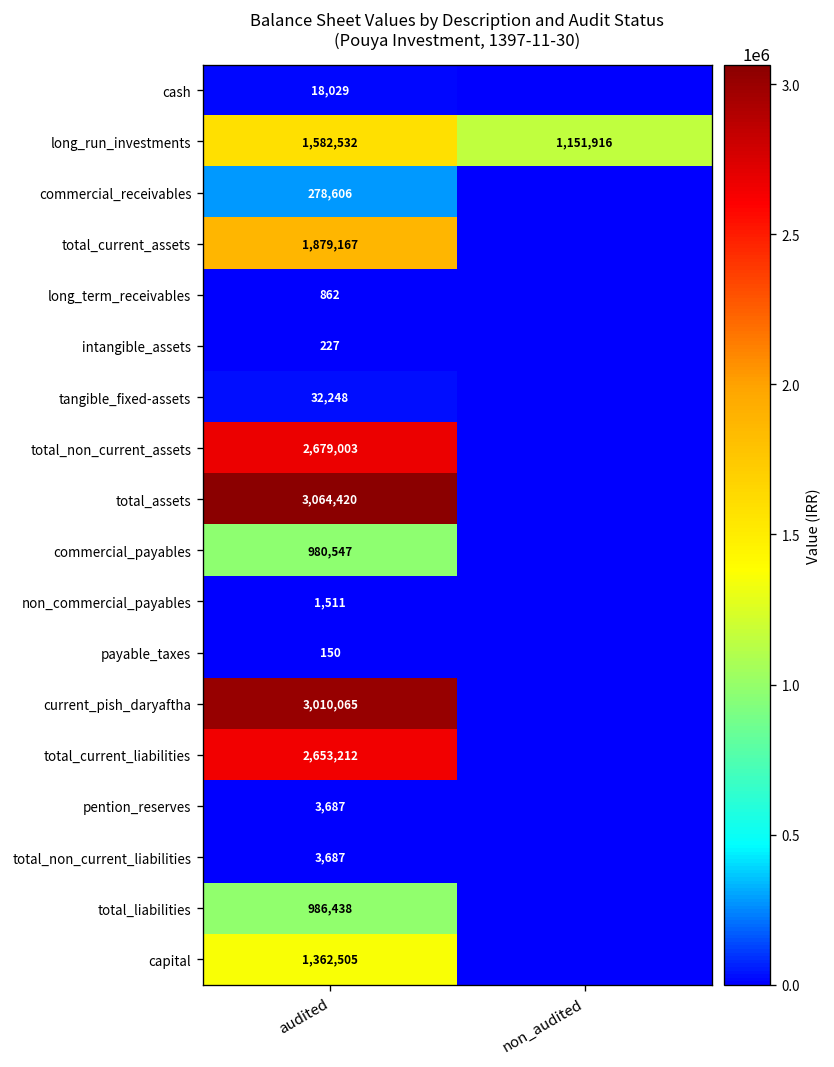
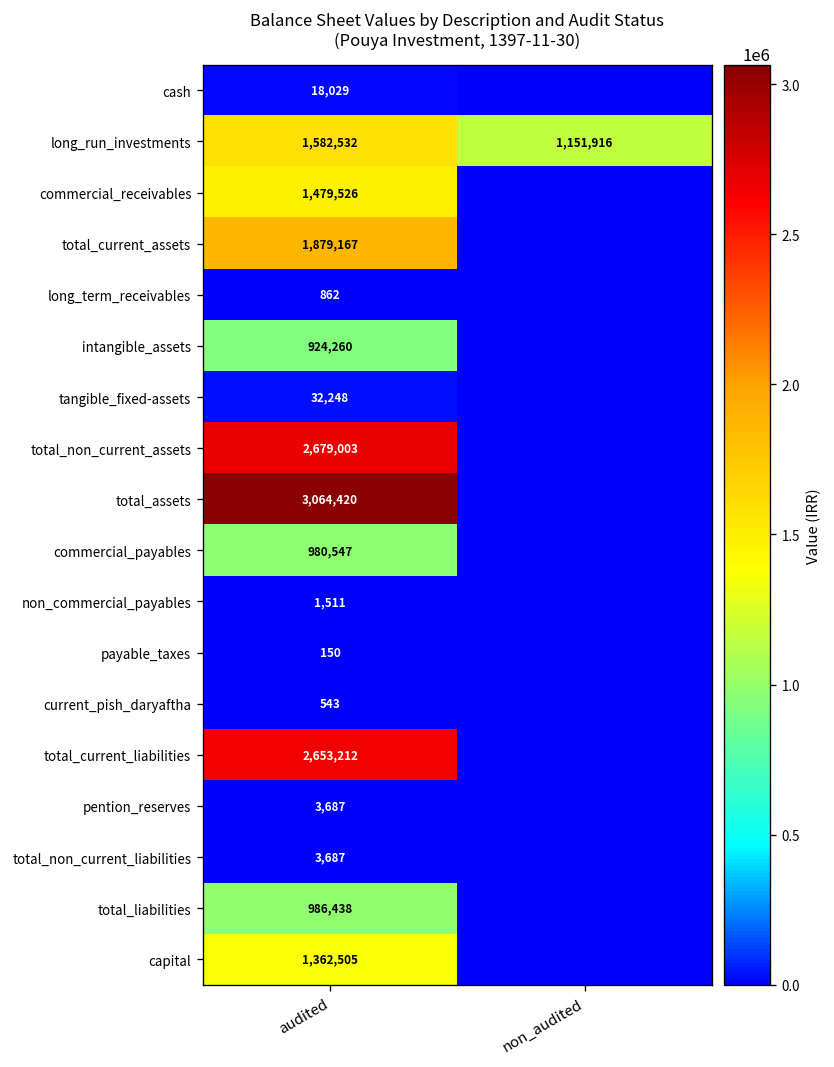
commercial_receivables, audited: 278,606 -> 1,479,526
intangible_assets, audited: 227 -> 924,260
current_pish_daryaftha, audited: 3,010,065 -> 543
